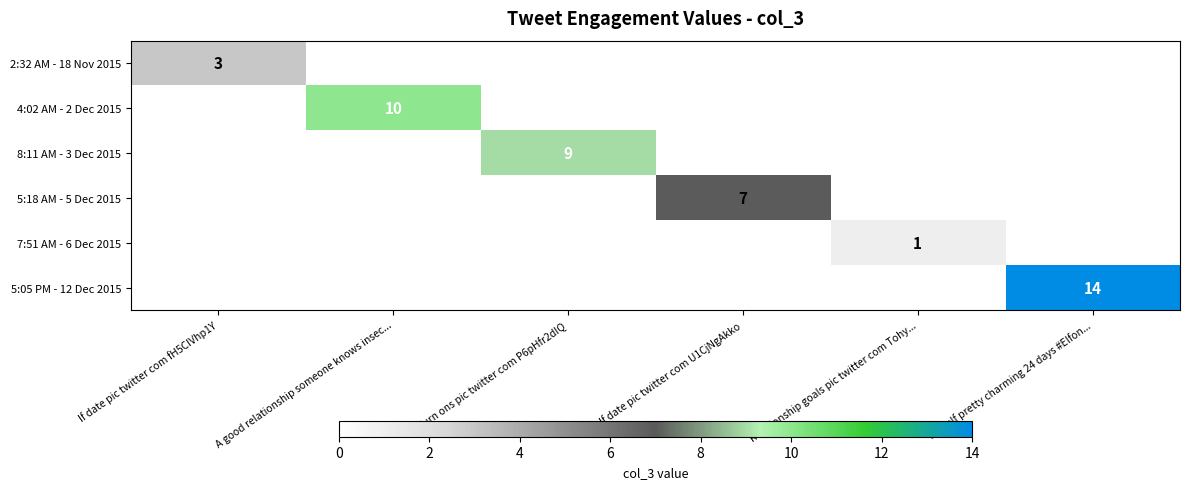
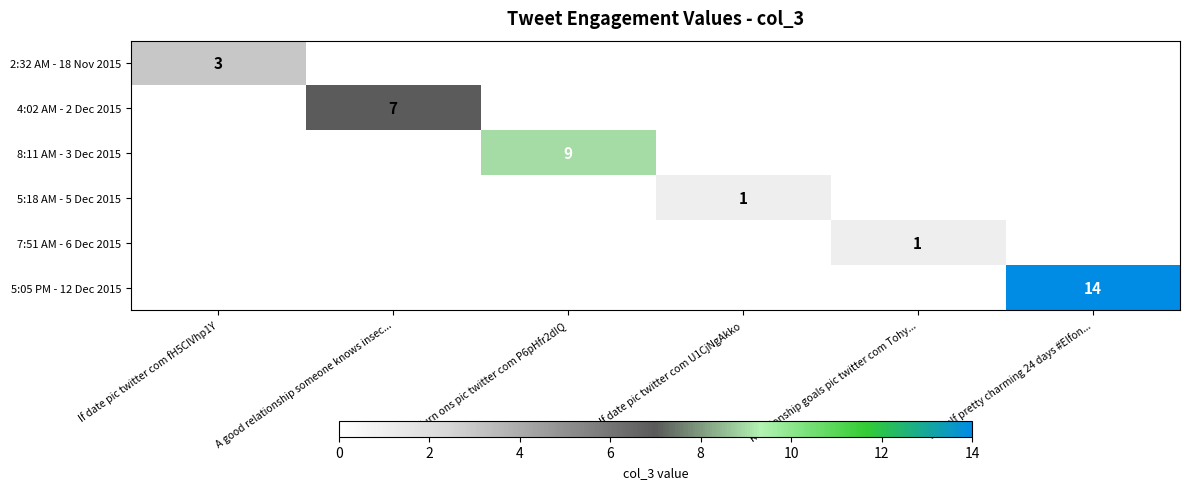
4:02 AM - 2 Dec 2015, A good relationship someone knows insec...: 10 -> 7
5:18 AM - 5 Dec 2015, If date pic twitter com U1CjNgAkko: 7 -> 1
